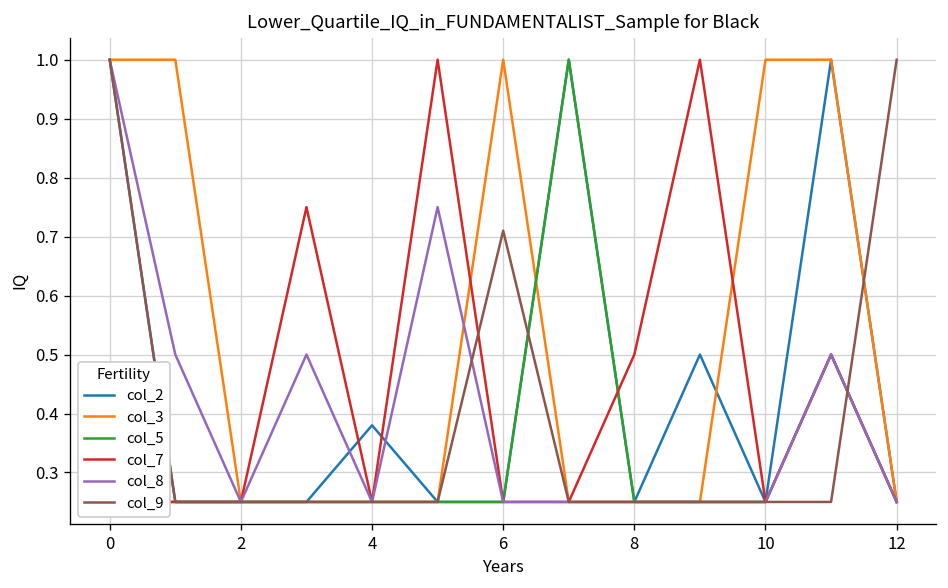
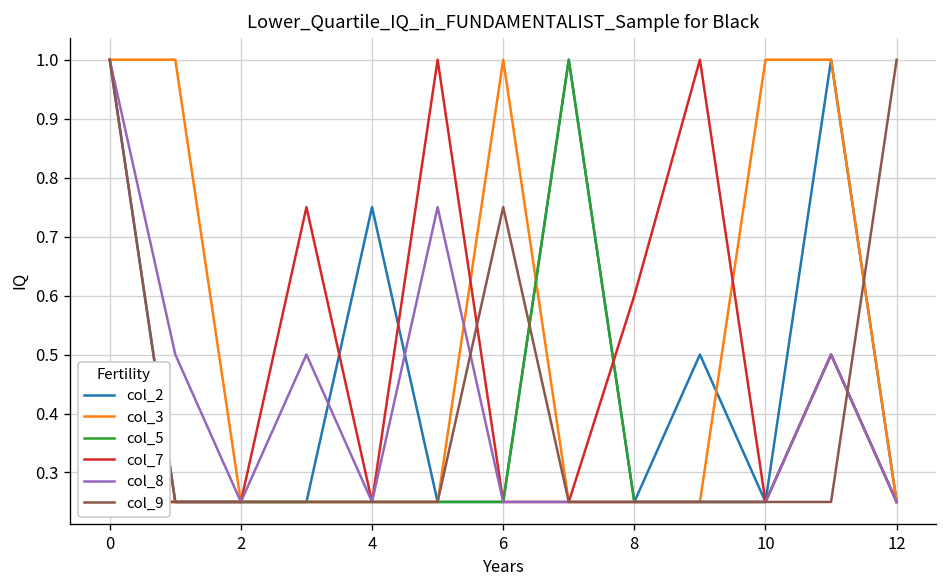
col_2, 4: 0.38 -> 0.75
col_9, 6: 0.71 -> 0.75
col_7, 8: 0.5 -> 0.6
